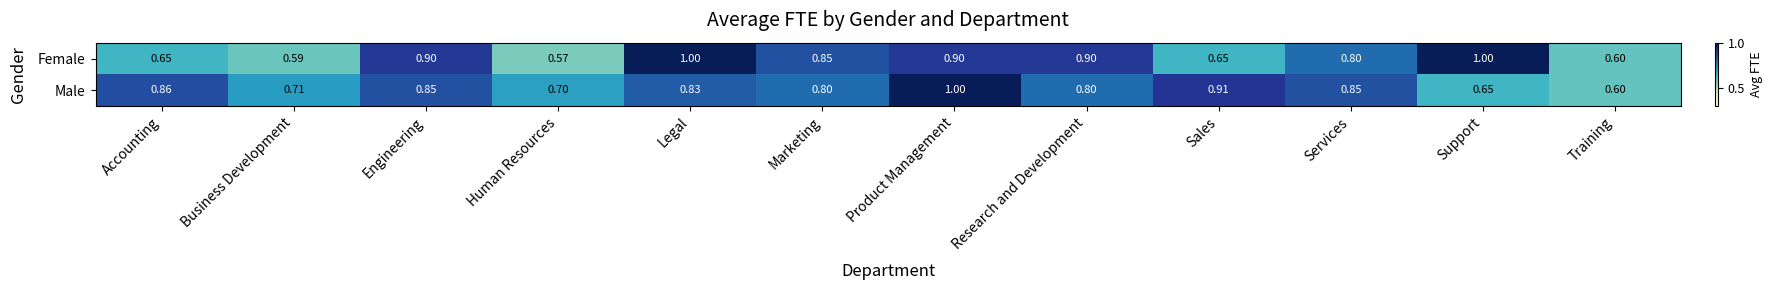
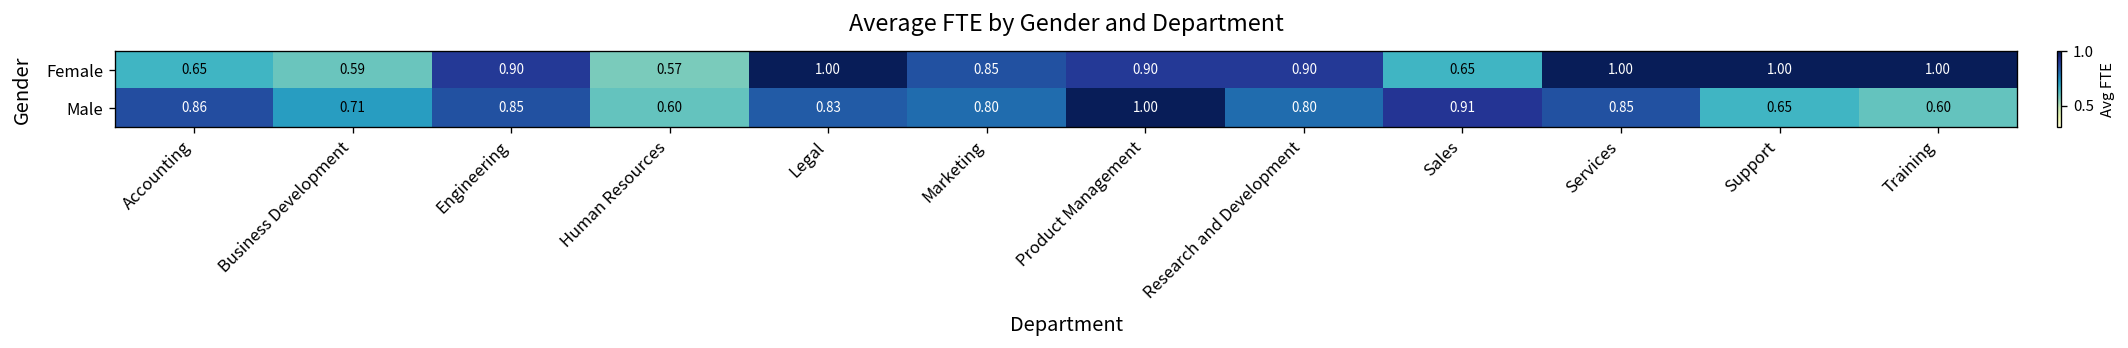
Female, Services: 0.80 -> 1.00
Female, Training: 0.60 -> 1.00
Male, Human Resources: 0.70 -> 0.60
